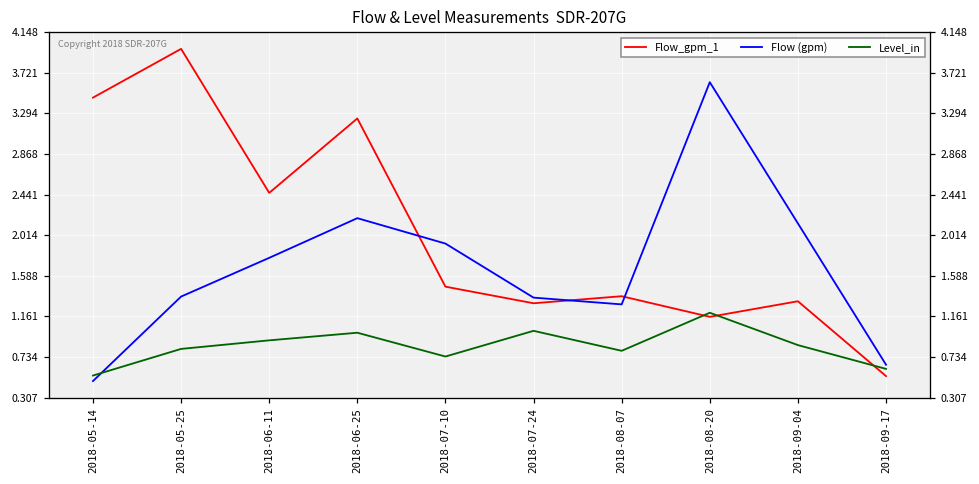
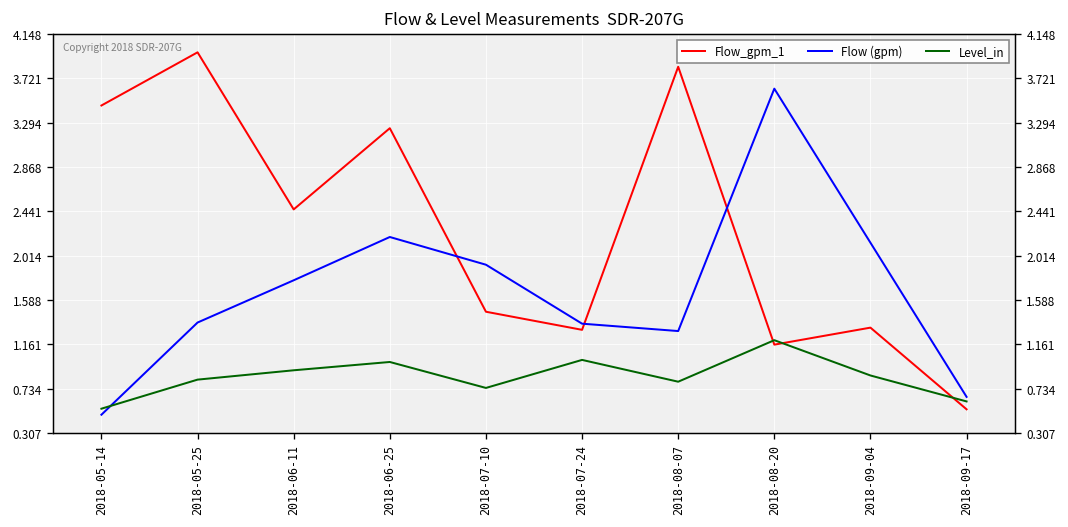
Flow_gpm_1, 2018-08-07: 1.4 -> 3.8
